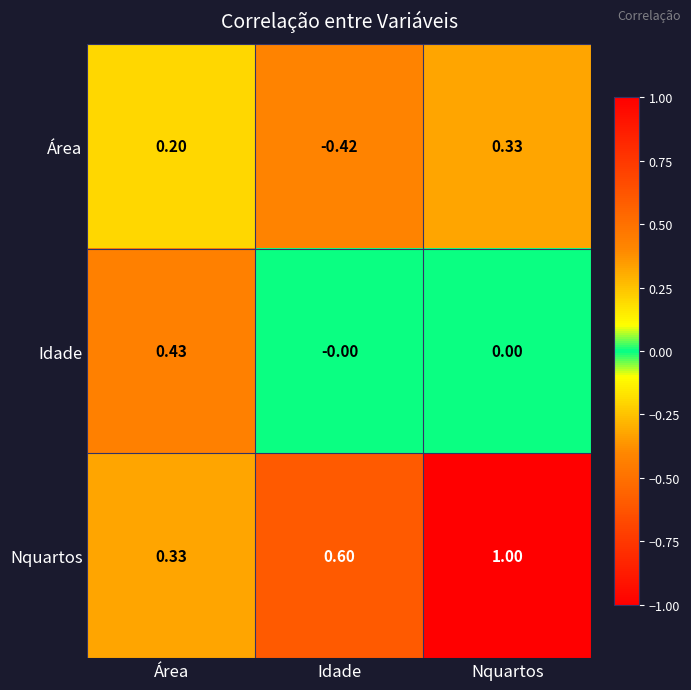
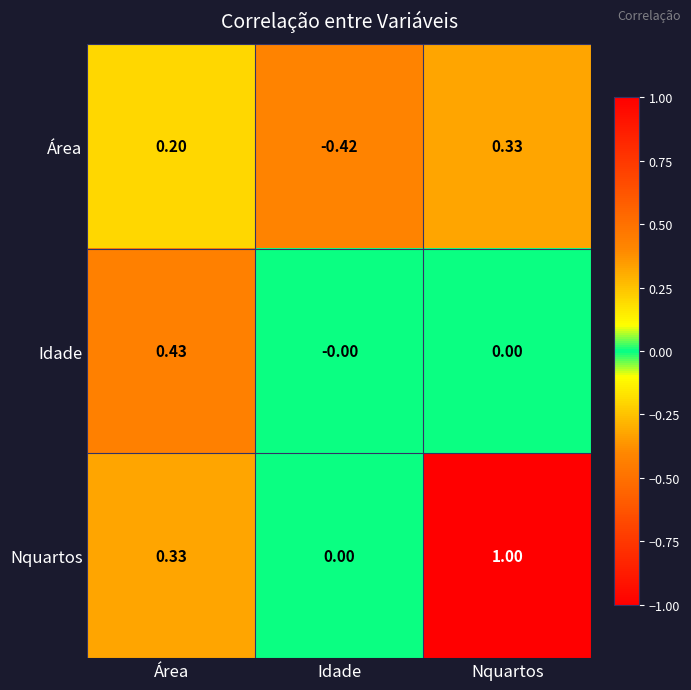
Nquartos, Idade: 0.60 -> 0.00
